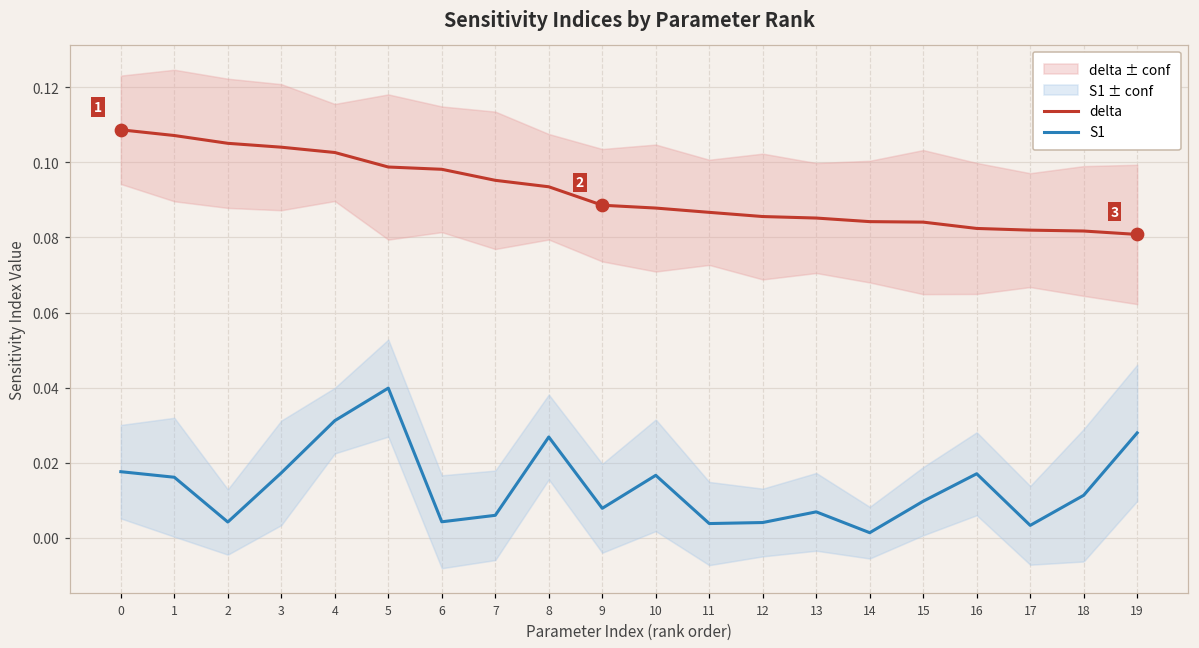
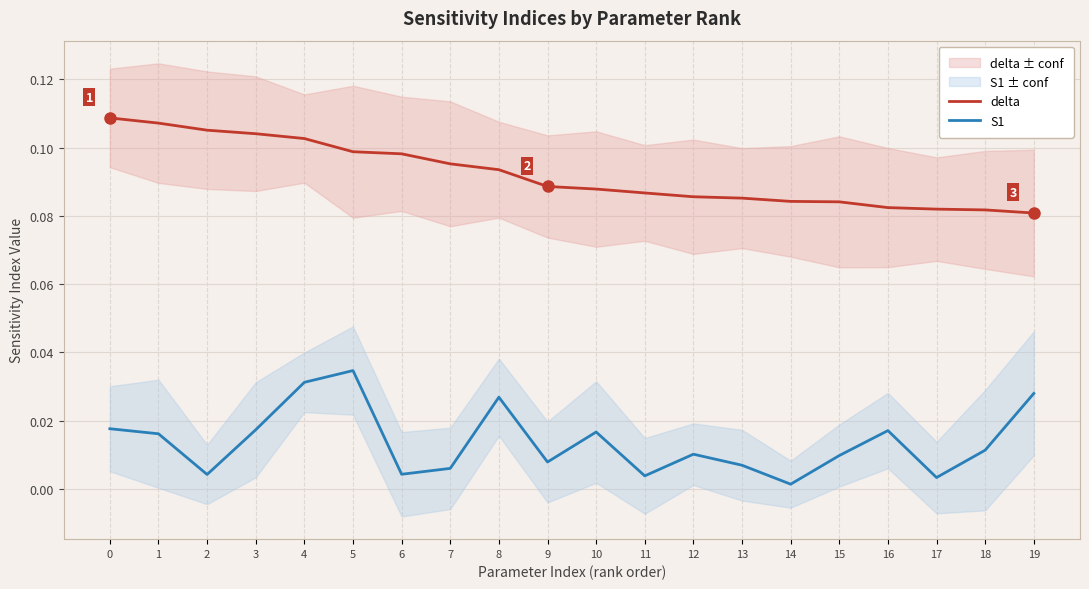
S1, 5: 0.040 -> 0.035
S1, 12: 0.004 -> 0.010
